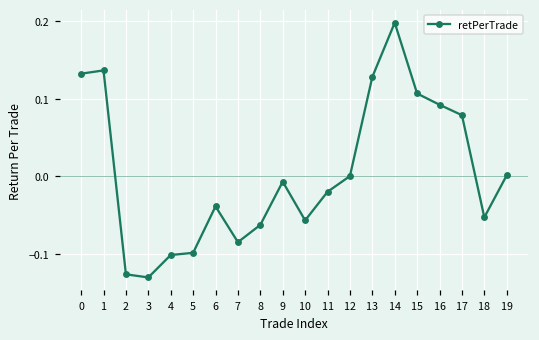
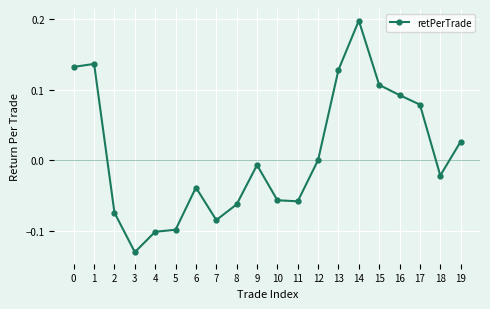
2: -0.13 -> -0.07
11: -0.02 -> -0.06
18: -0.05 -> -0.02
19: 0.00 -> 0.03
